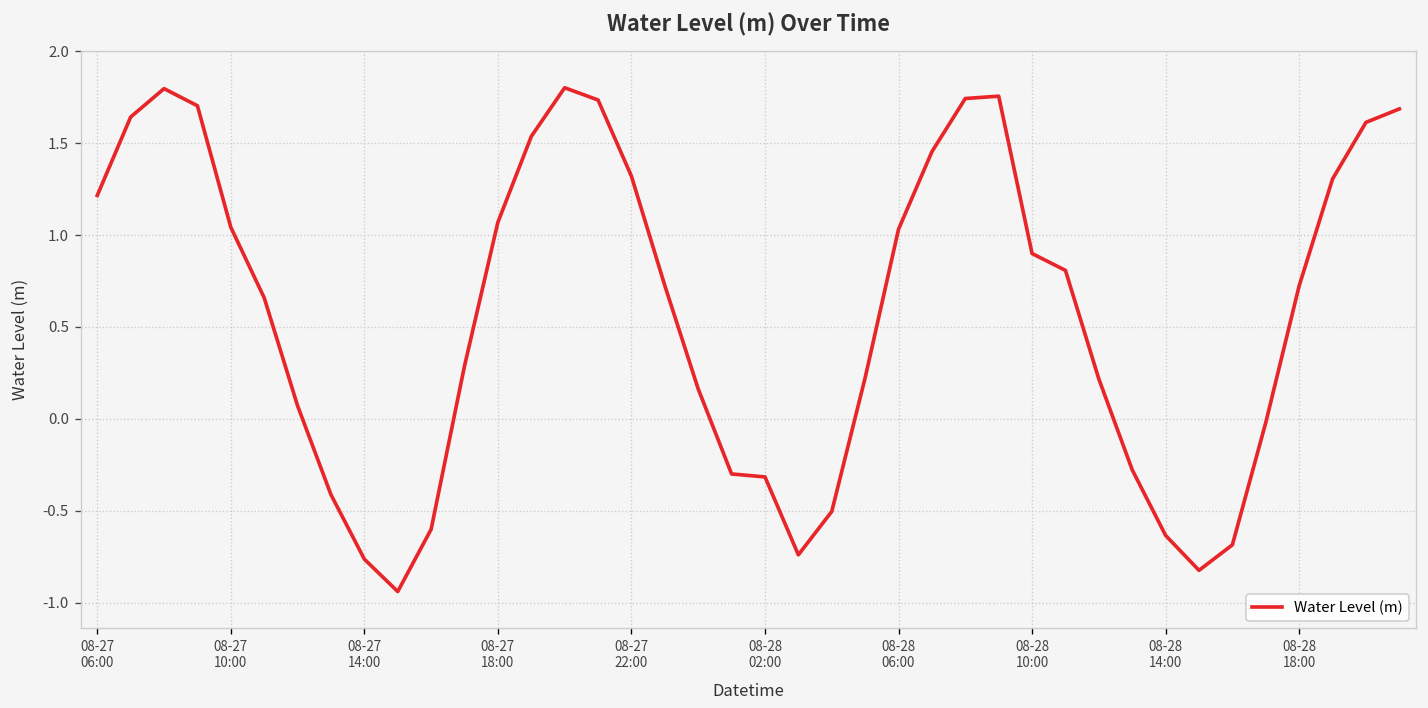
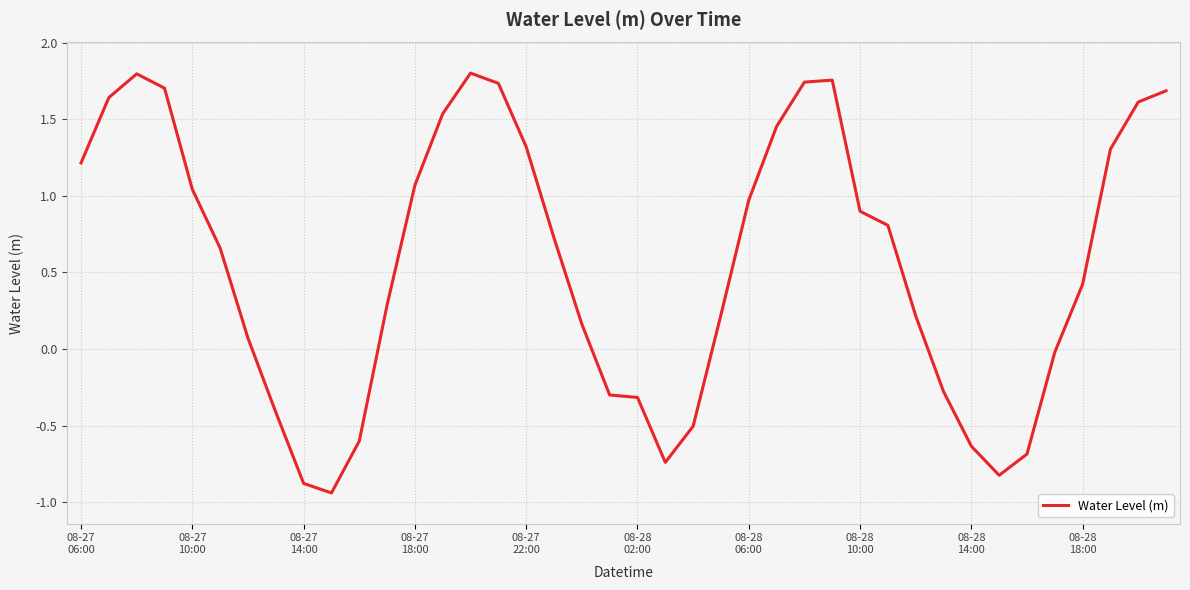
08-27 14:00: -0.76 -> -0.88
08-28 06:00: 1.03 -> 0.97
08-28 18:00: 0.72 -> 0.42
